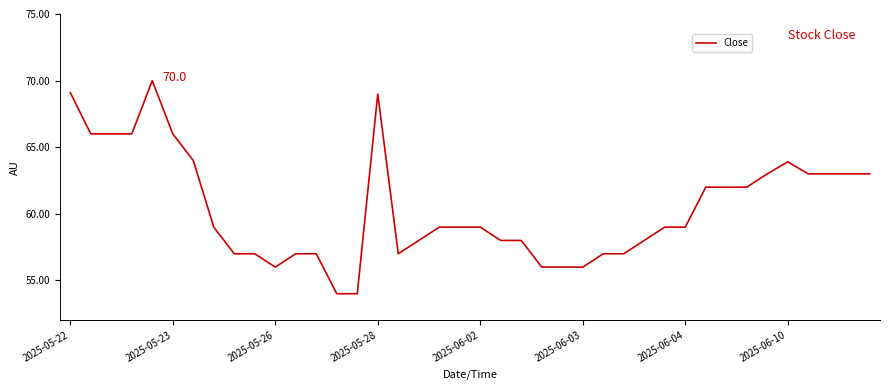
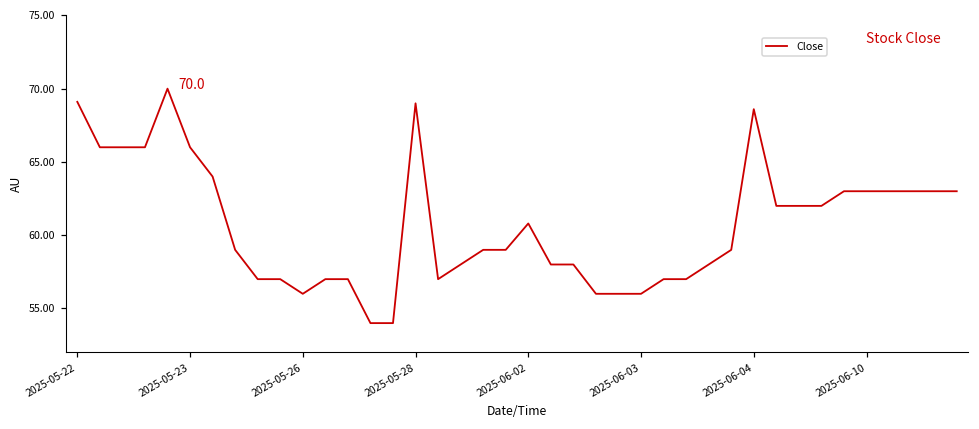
2025-06-02: 59.0 -> 60.8
2025-06-04: 59.0 -> 68.6
2025-06-10: 63.9 -> 63.0
